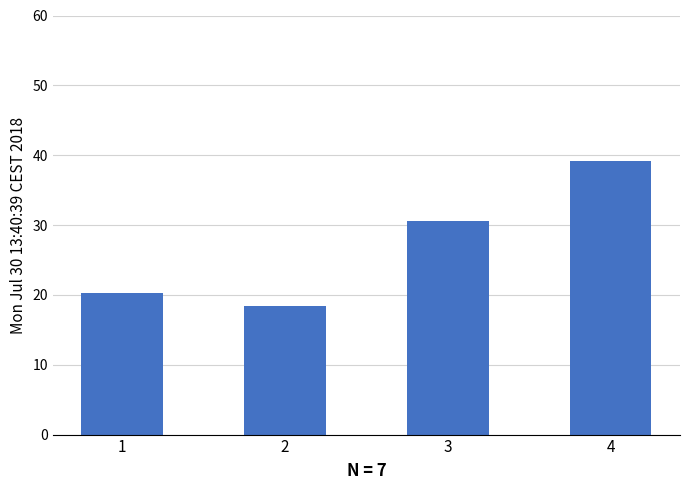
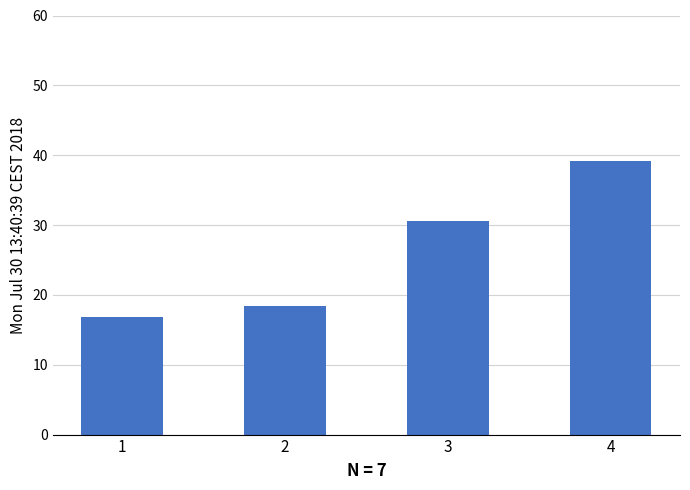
1: 20 -> 17
